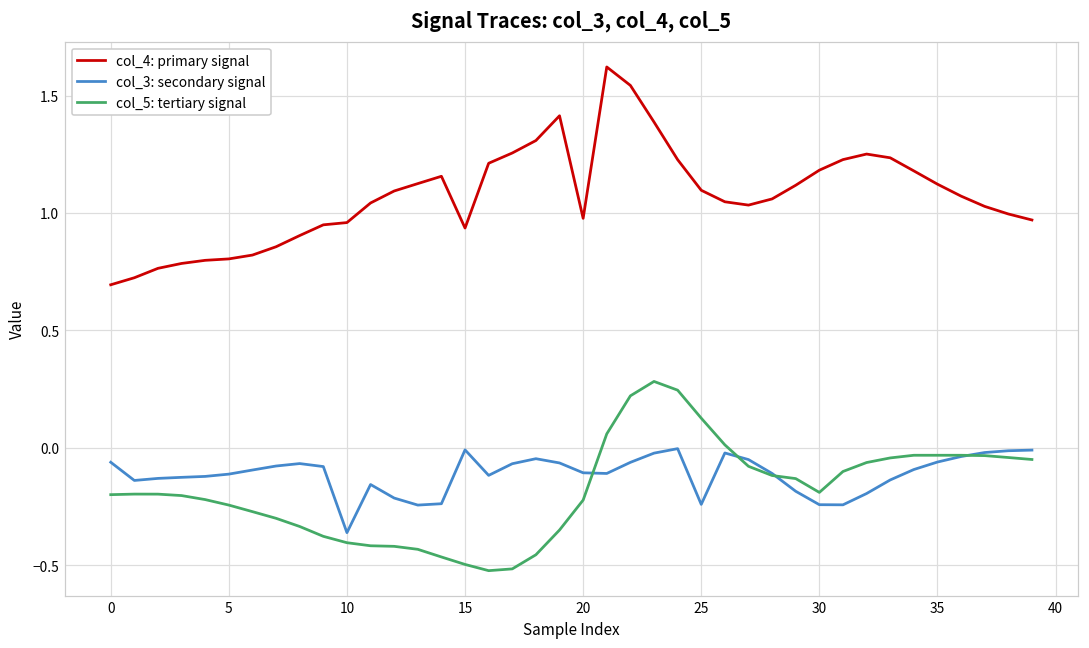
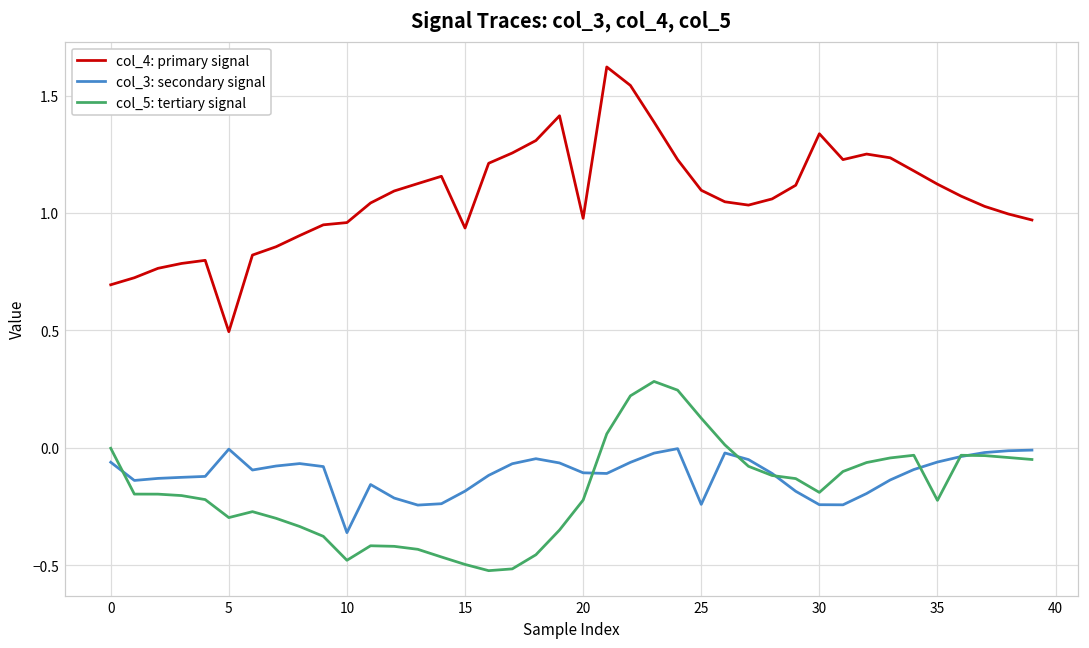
col_5: tertiary signal, 0: -0.20 -> 0.00
col_4: primary signal, 5: 0.80 -> 0.49
col_3: secondary signal, 5: -0.11 -> -0.01
col_5: tertiary signal, 5: -0.24 -> -0.30
col_5: tertiary signal, 10: -0.40 -> -0.48
col_3: secondary signal, 15: -0.01 -> -0.18
col_4: primary signal, 30: 1.18 -> 1.34
col_5: tertiary signal, 35: -0.03 -> -0.22
